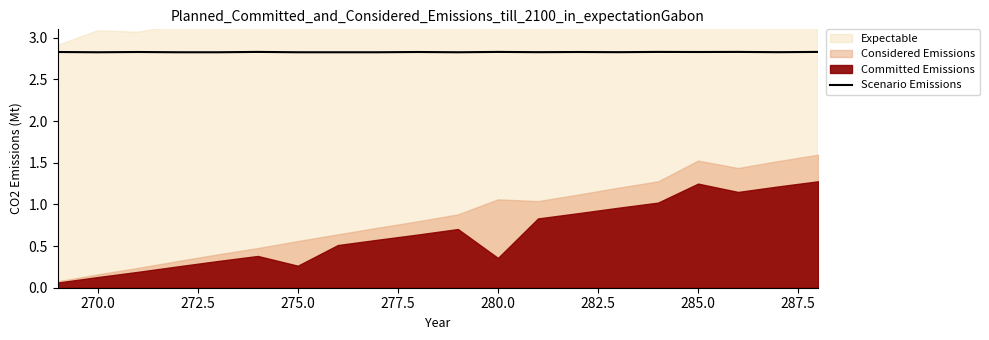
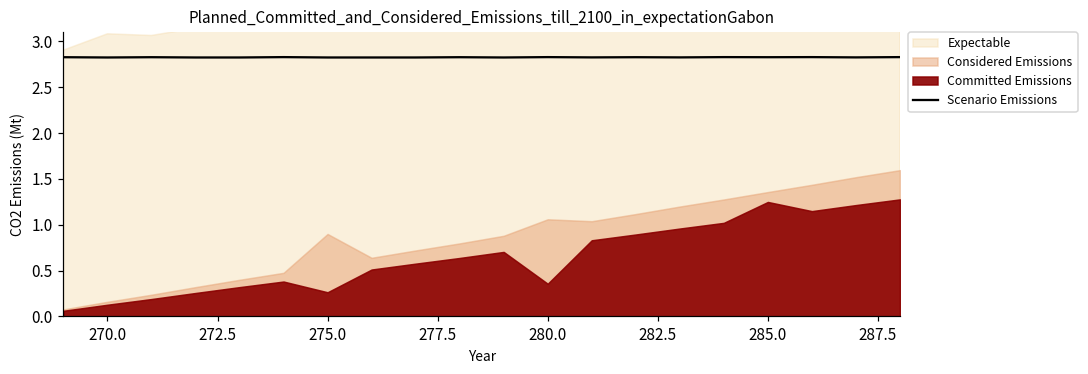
Considered Emissions, 275.0: 0.6 -> 0.9
Considered Emissions, 285.0: 1.5 -> 1.4
